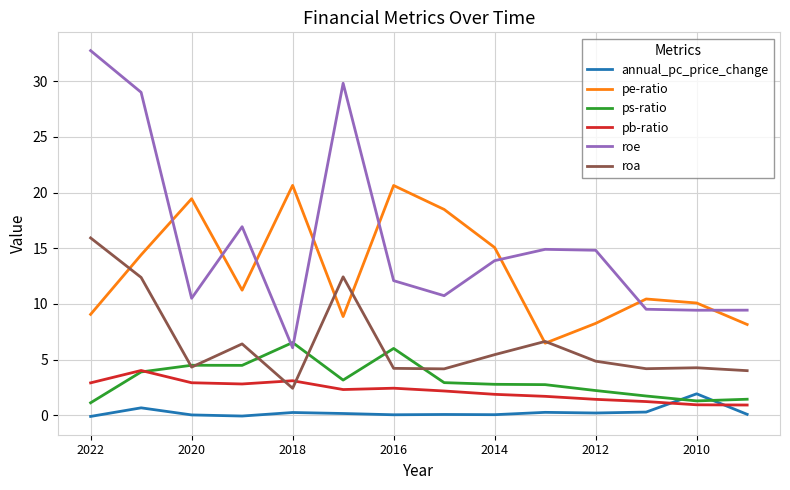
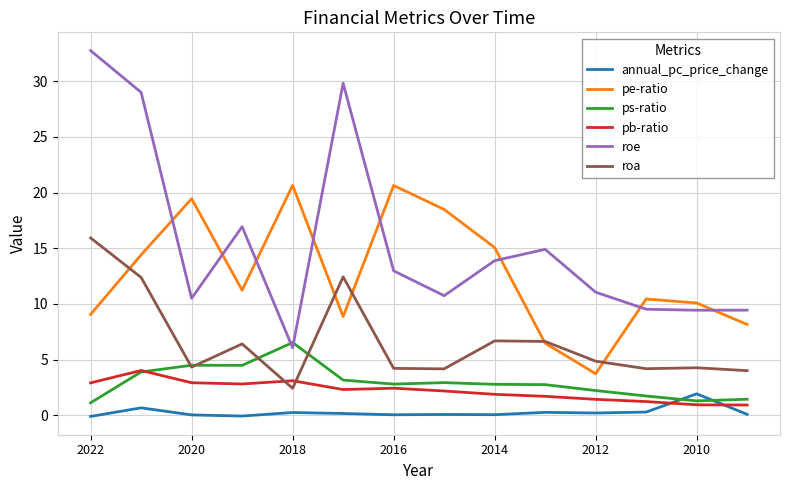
ps-ratio, 2016: 6.0 -> 2.8
roe, 2016: 12.1 -> 13.0
roa, 2014: 5.4 -> 6.7
pe-ratio, 2012: 8.3 -> 3.7
roe, 2012: 14.8 -> 11.0
